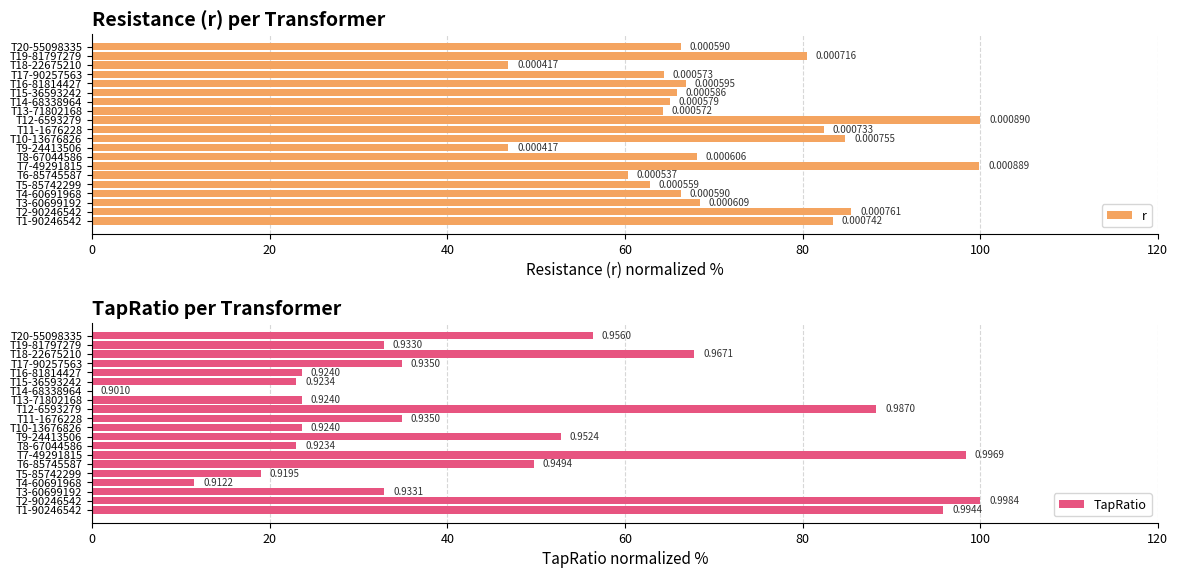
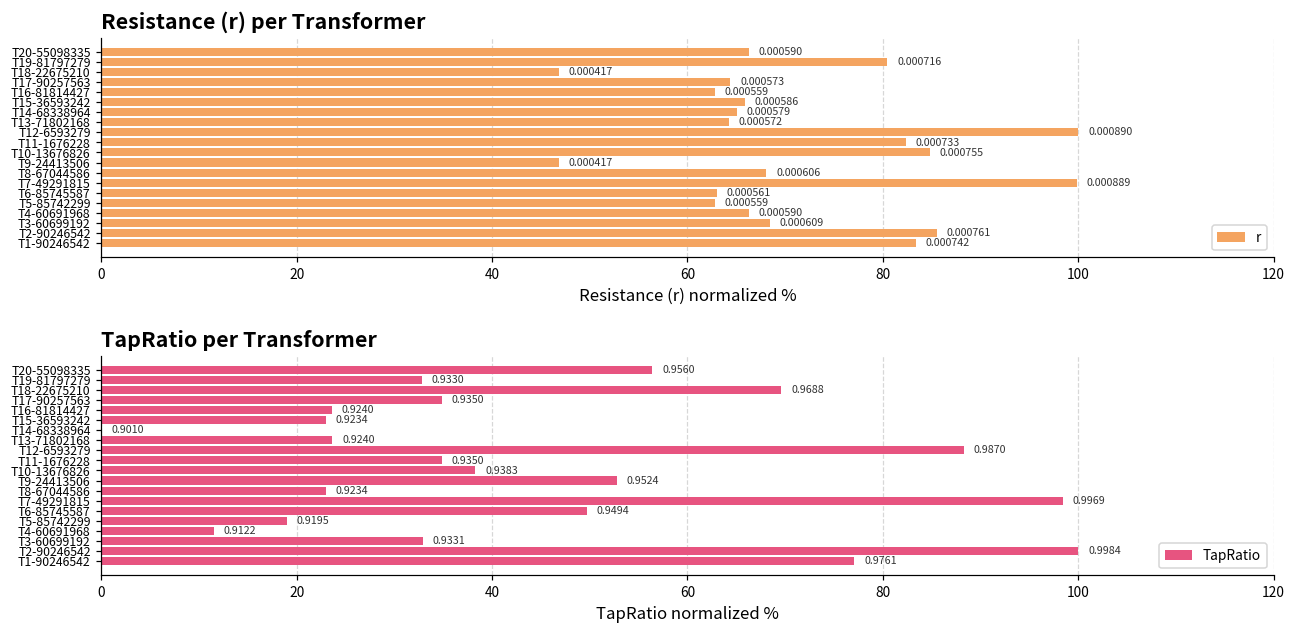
Resistance (r) per Transformer, T16-81814427: 0.000595 -> 0.000559
Resistance (r) per Transformer, T6-85745587: 0.000537 -> 0.000561
TapRatio per Transformer, T18-22675210: 0.9671 -> 0.9688
TapRatio per Transformer, T10-13676826: 0.9240 -> 0.9383
TapRatio per Transformer, T1-90246542: 0.9944 -> 0.9761
